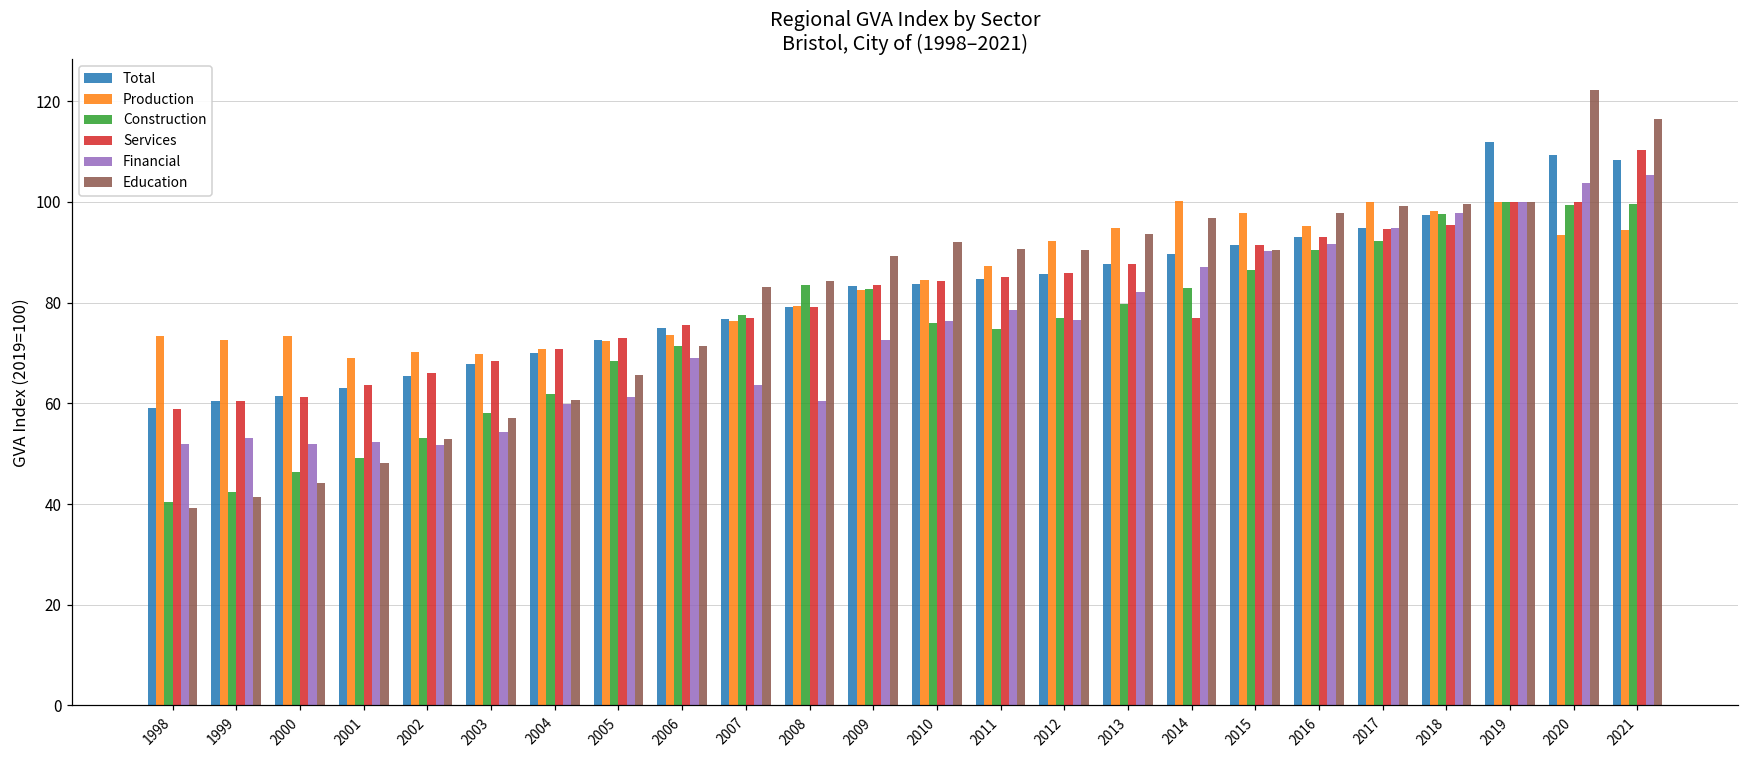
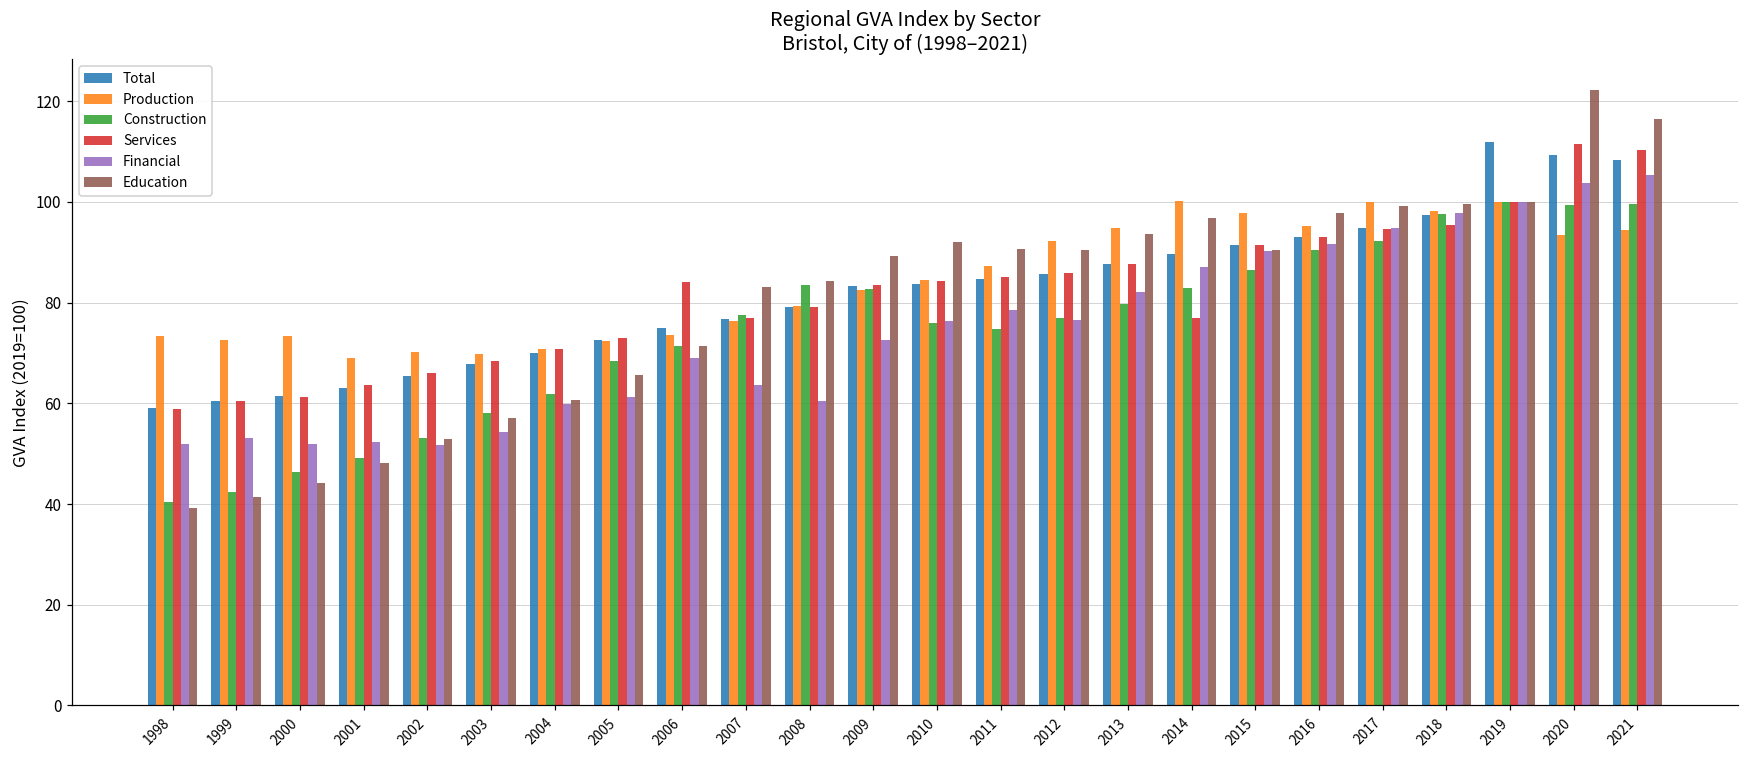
Services, 2006: 76 -> 84
Services, 2020: 100 -> 111
